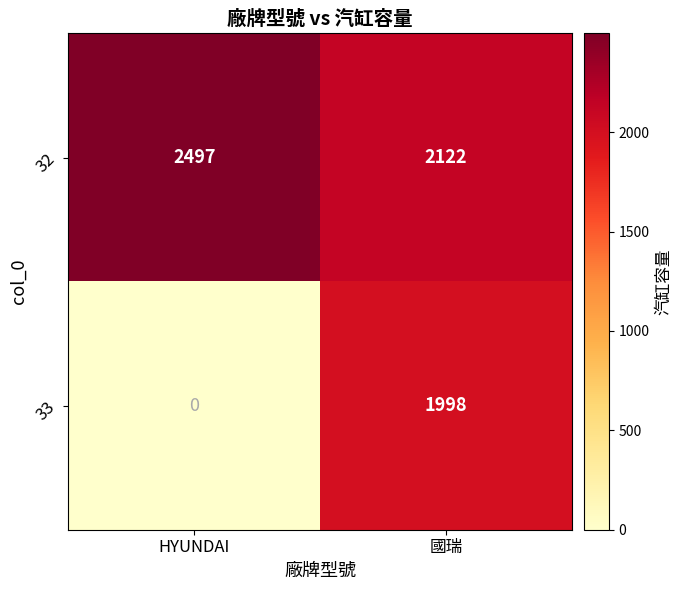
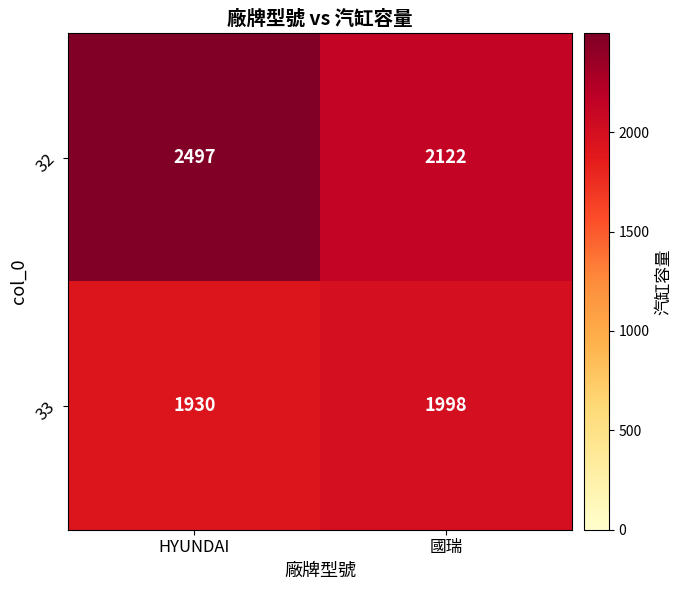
33, HYUNDAI: 0 -> 1930
